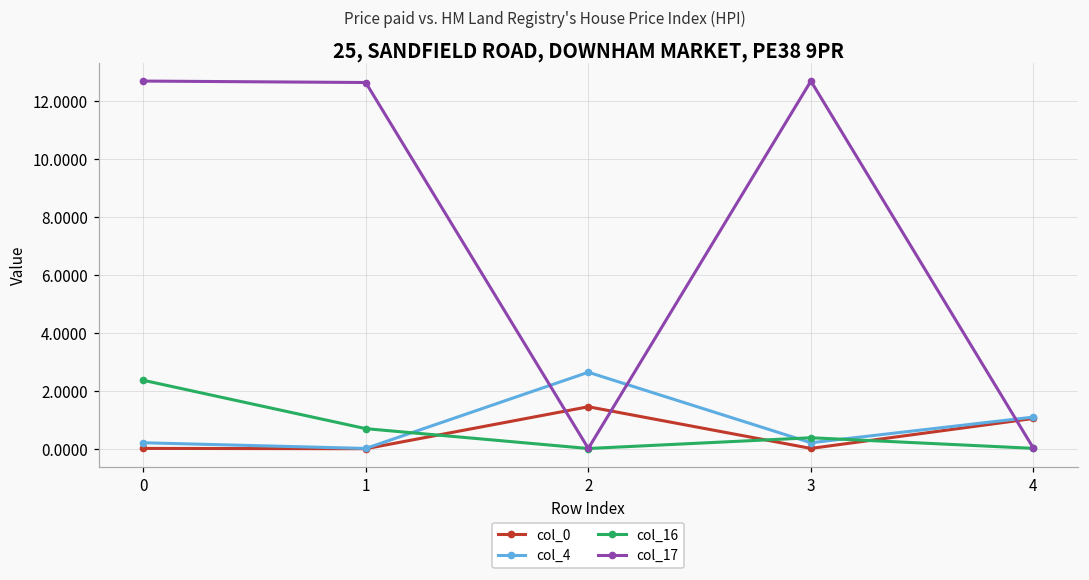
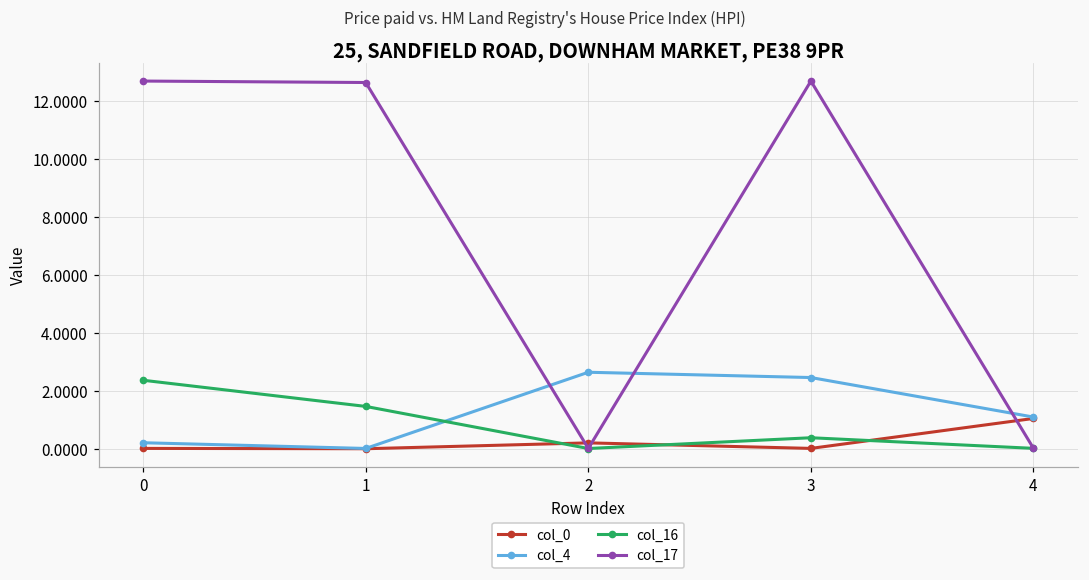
col_16, 1: 0.7 -> 1.5
col_0, 2: 1.5 -> 0.2
col_4, 3: 0.2 -> 2.5
